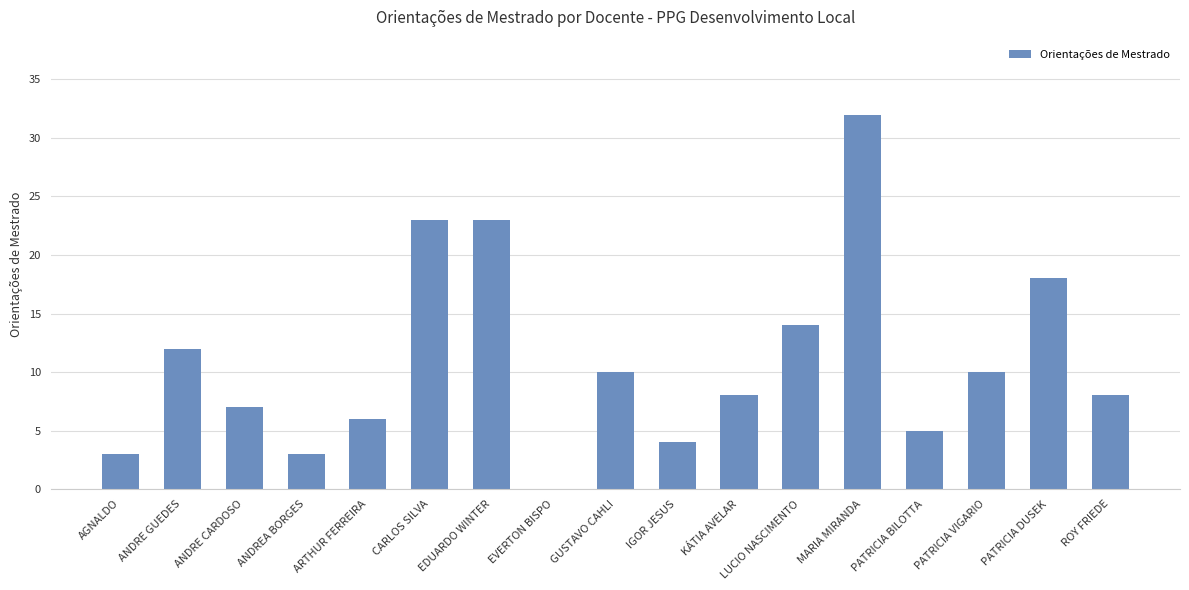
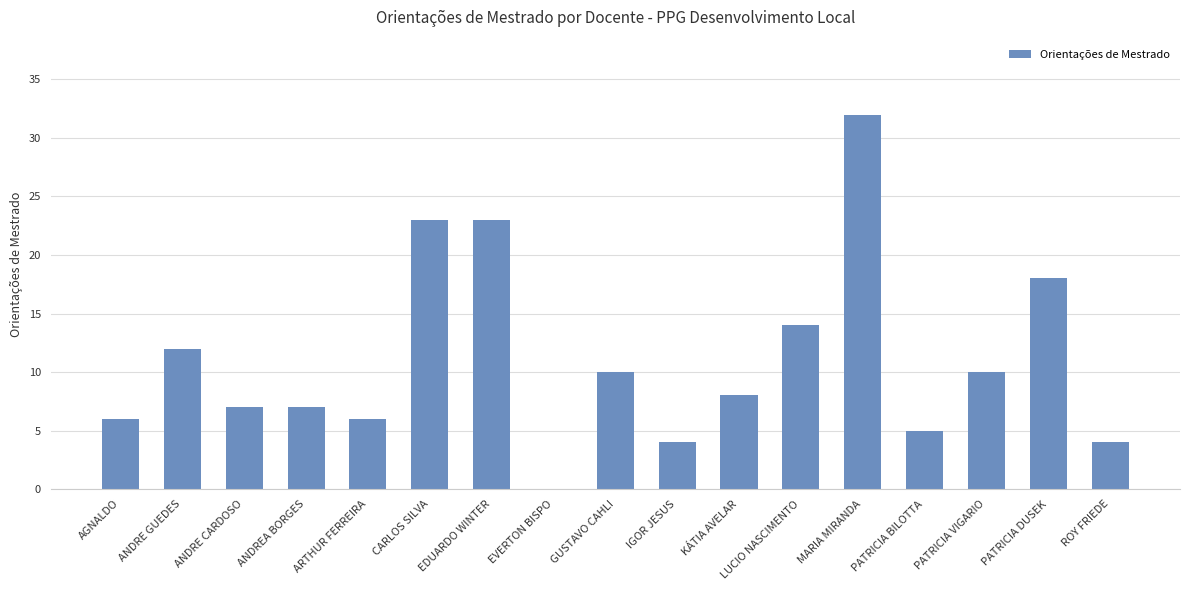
AGNALDO: 3 -> 6
ANDREA BORGES: 3 -> 7
ROY FRIEDE: 8 -> 4
